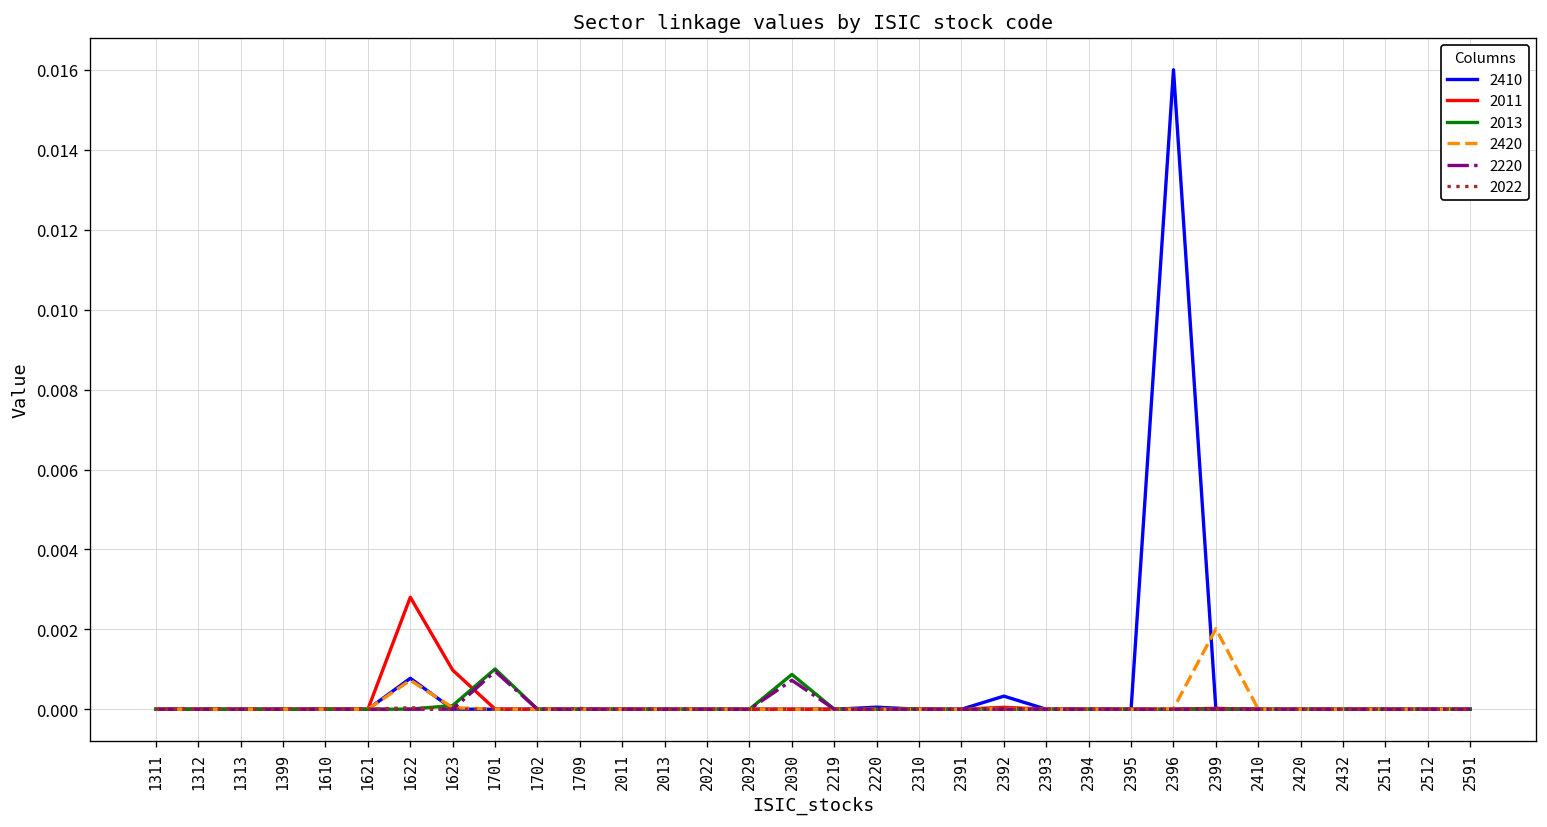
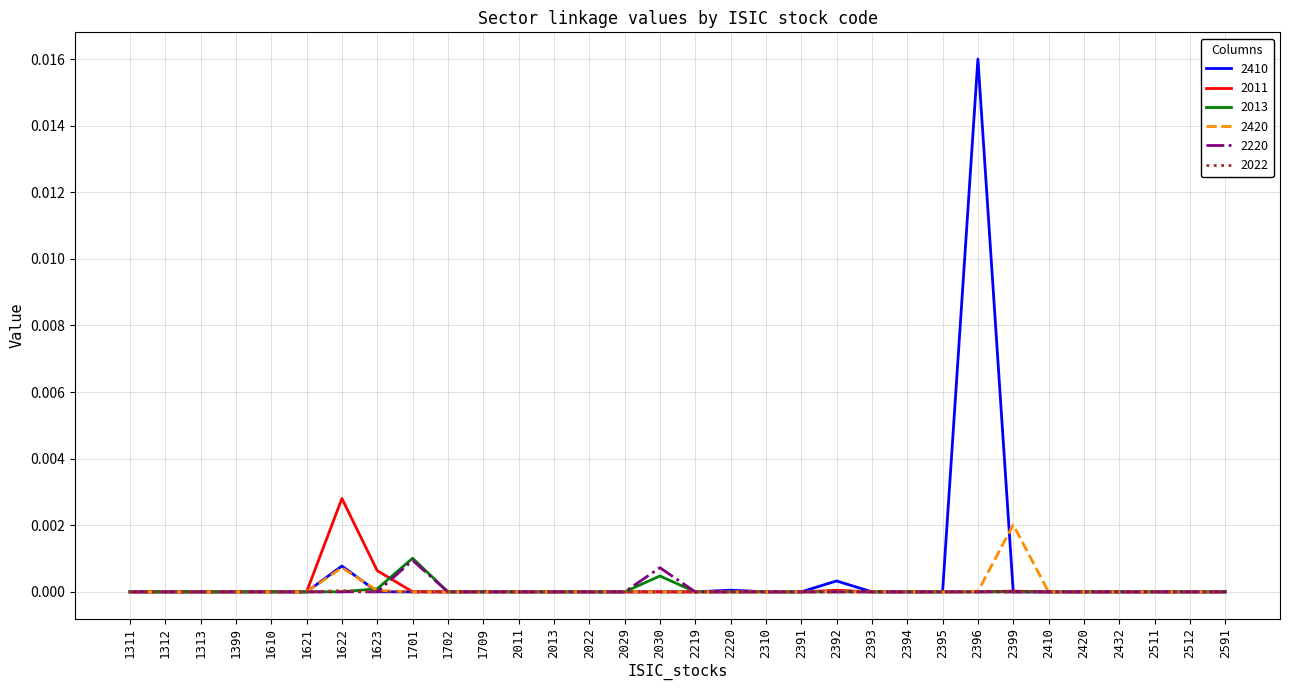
2011, 1623: 0.0010 -> 0.0006
2013, 2030: 0.0009 -> 0.0005
